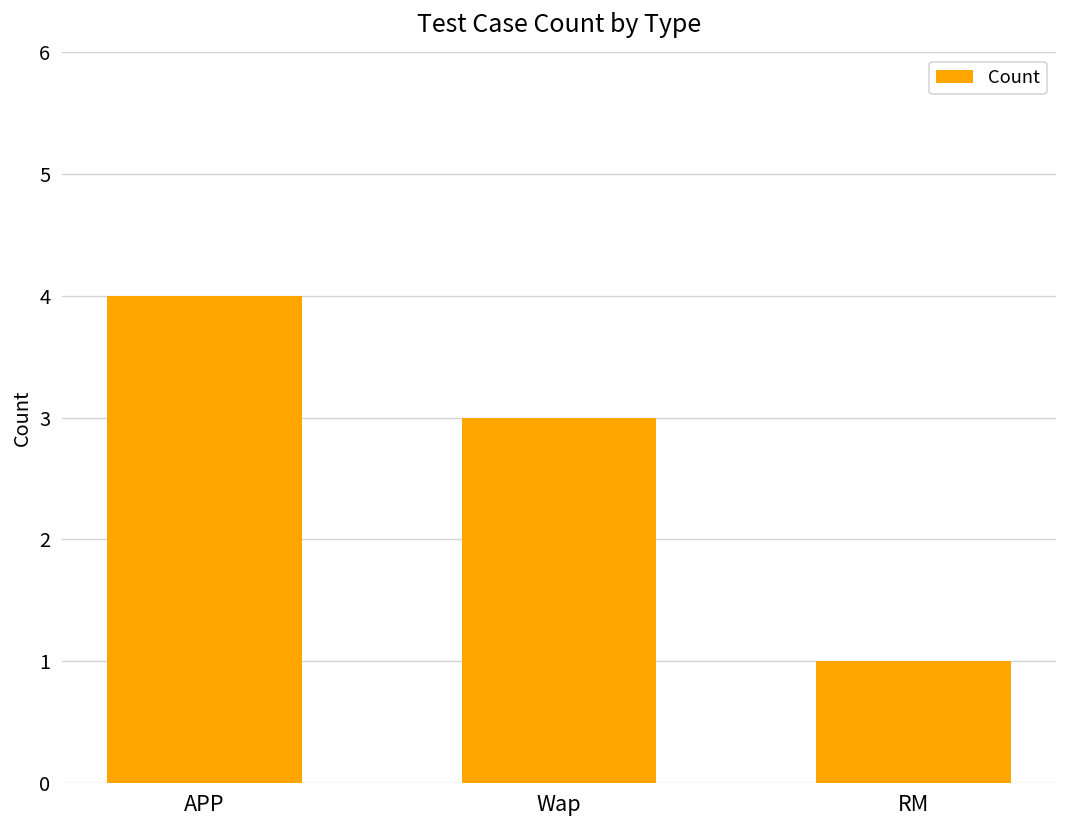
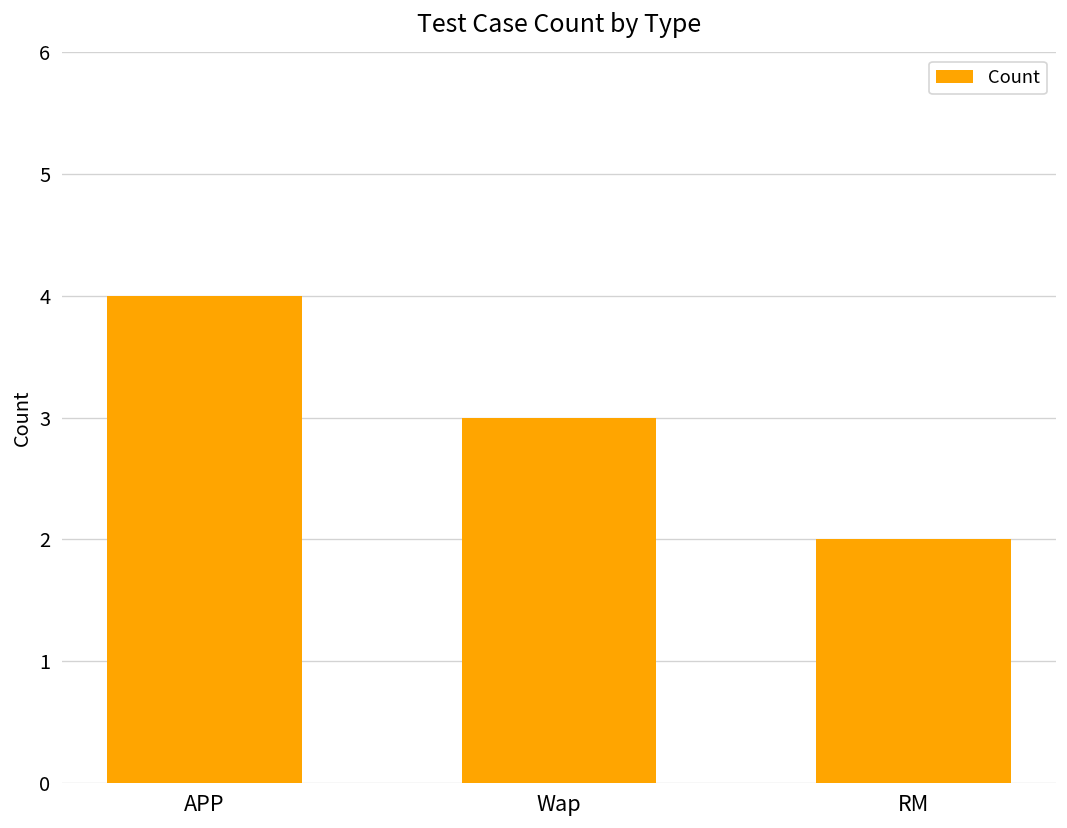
RM: 1 -> 2
